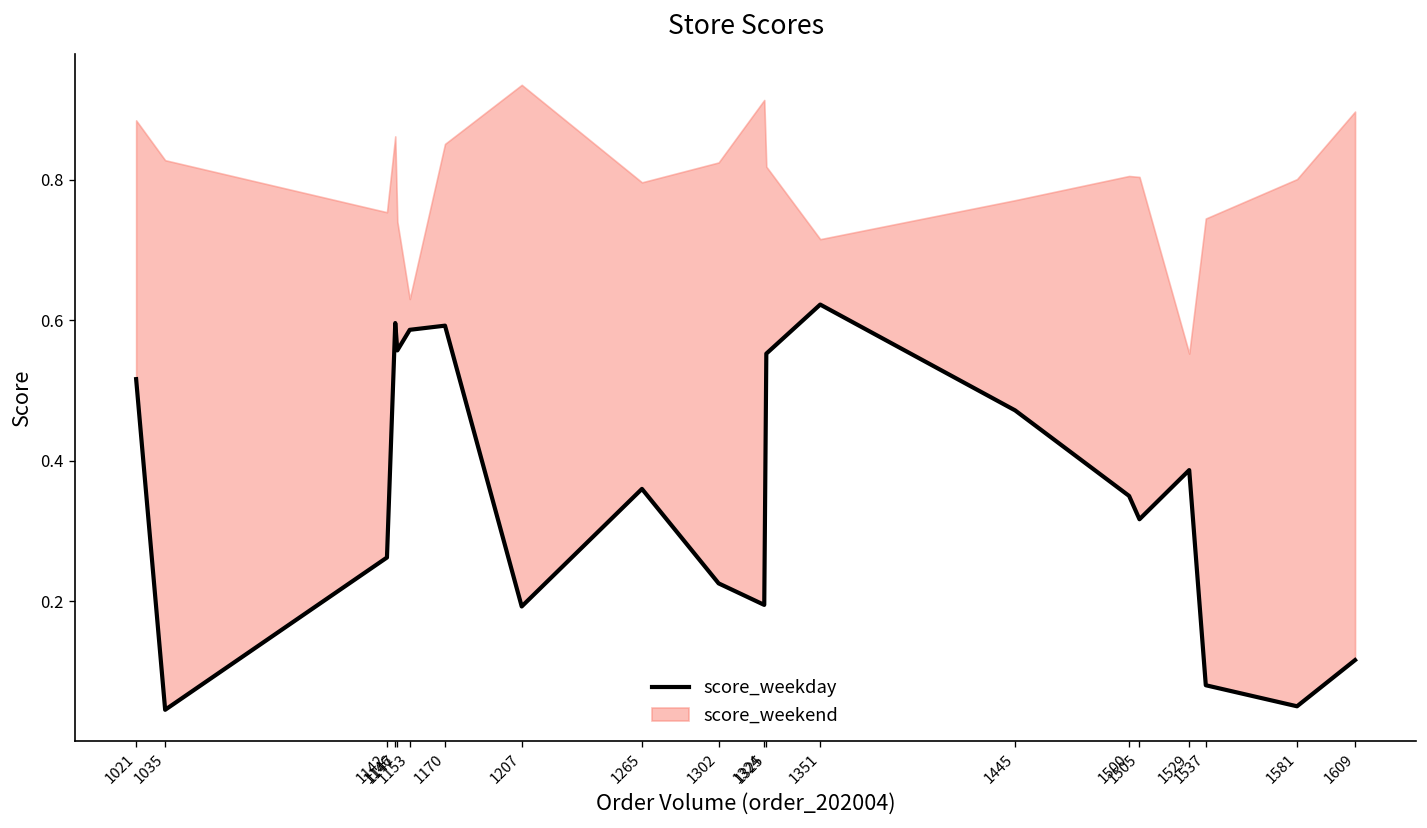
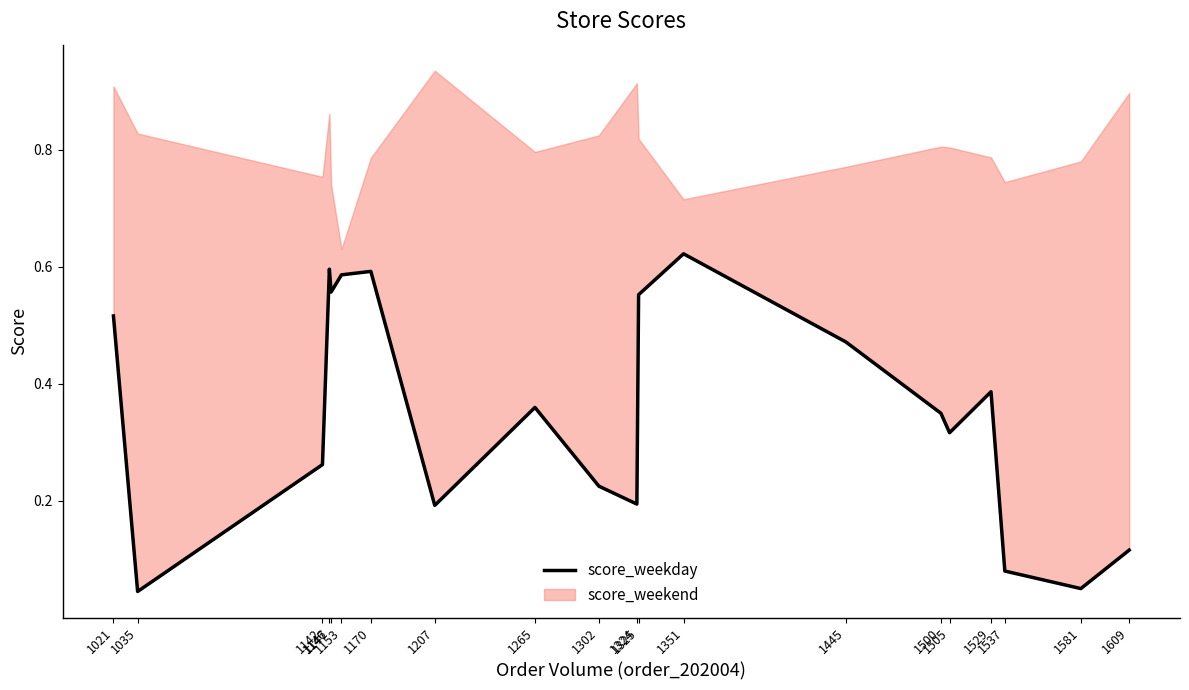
score_weekend, 1021: 0.88 -> 0.91
score_weekend, 1170: 0.85 -> 0.79
score_weekend, 1529: 0.55 -> 0.79
score_weekend, 1581: 0.80 -> 0.78
